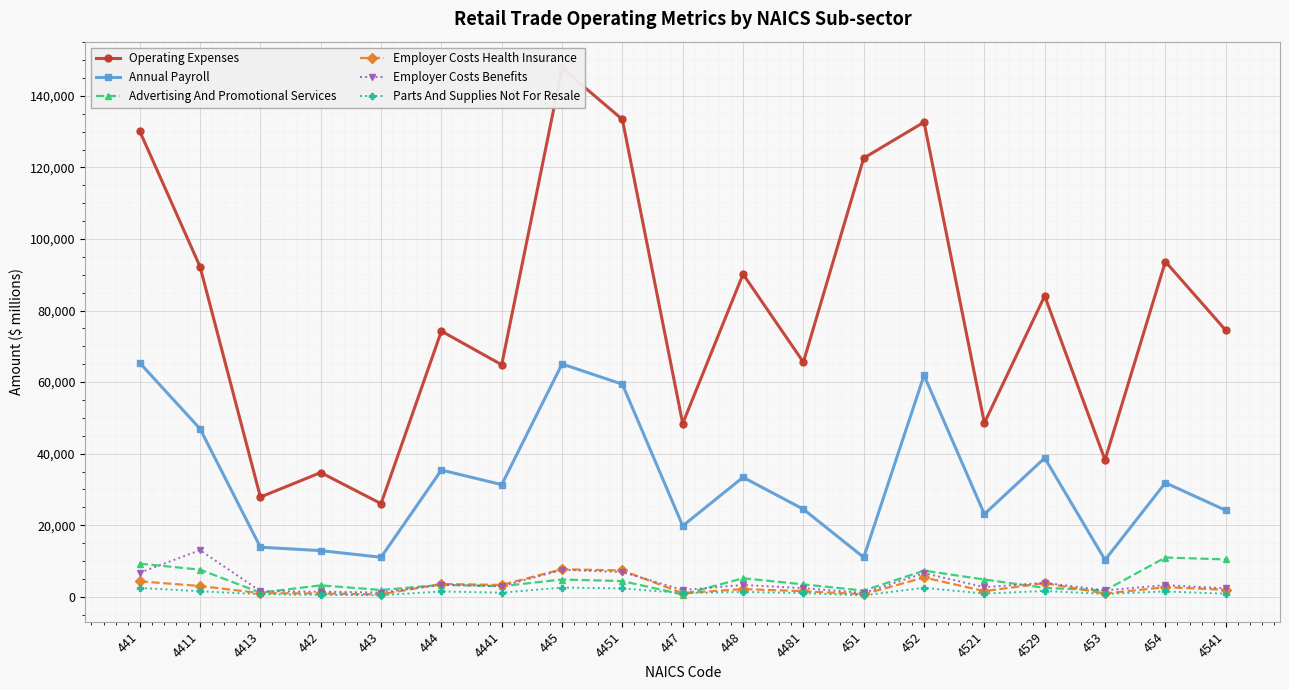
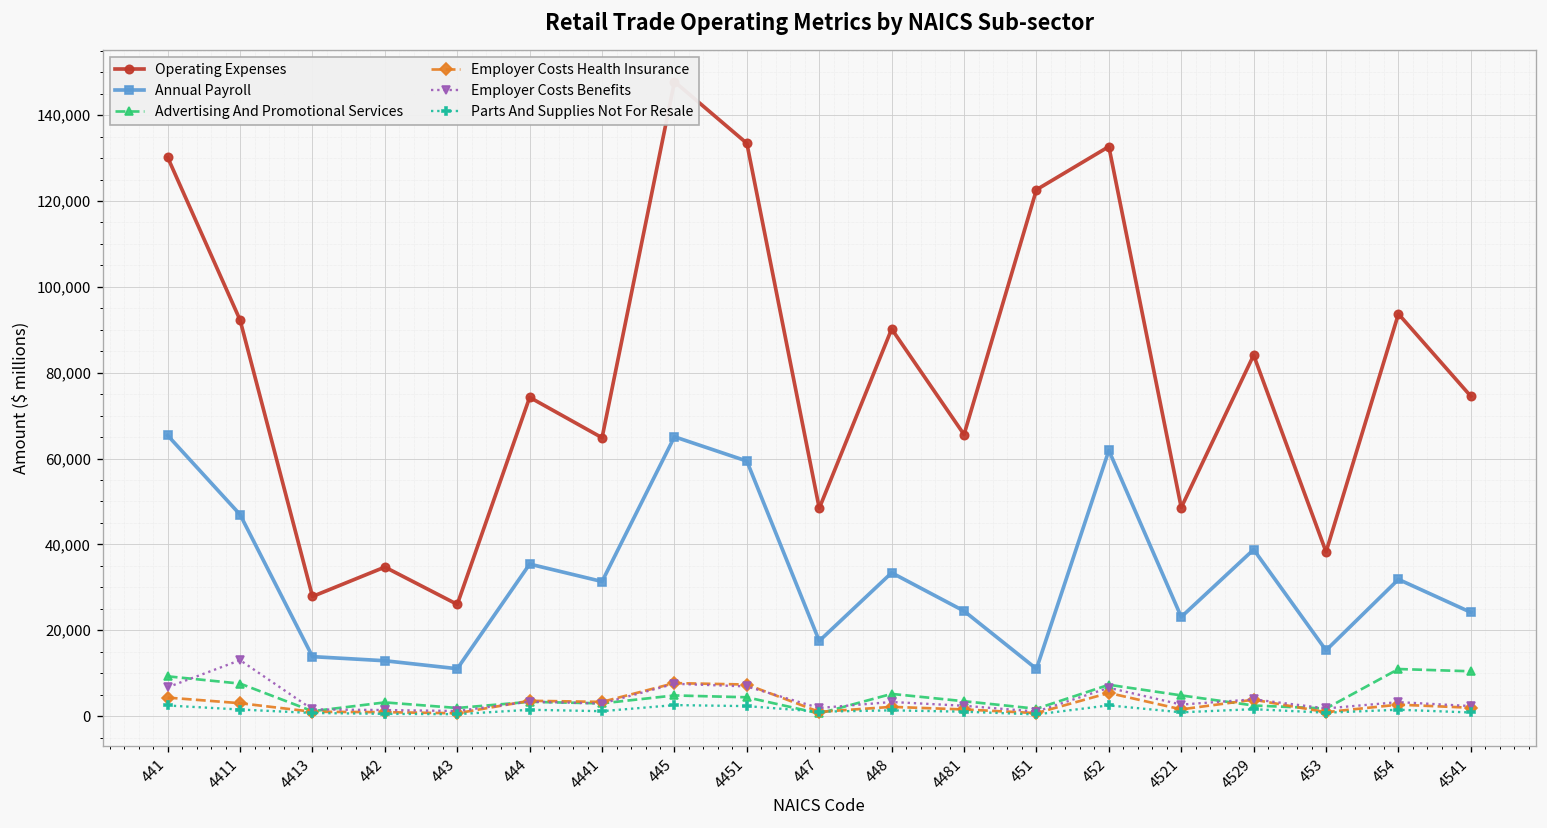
Annual Payroll, 447: 20,000 -> 18,000
Annual Payroll, 453: 10,000 -> 15,000
